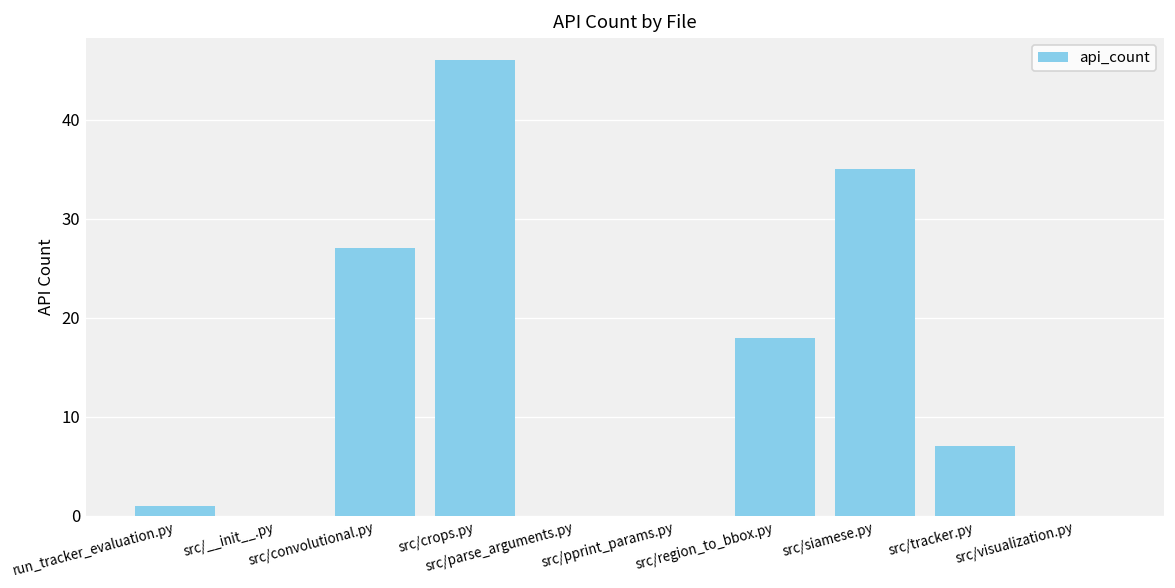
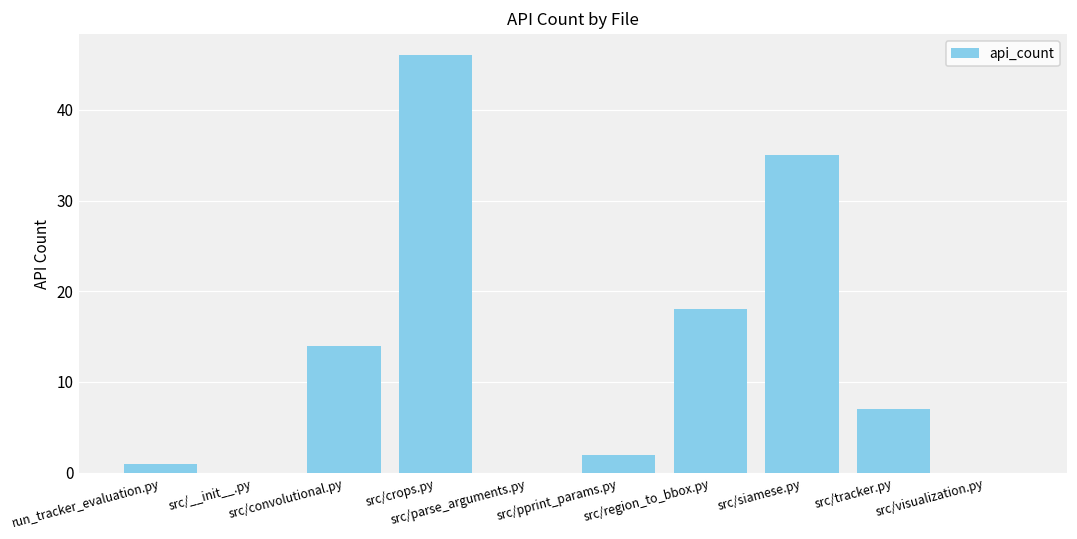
src/convolutional.py: 27 -> 14
src/pprint_params.py: 0 -> 2
